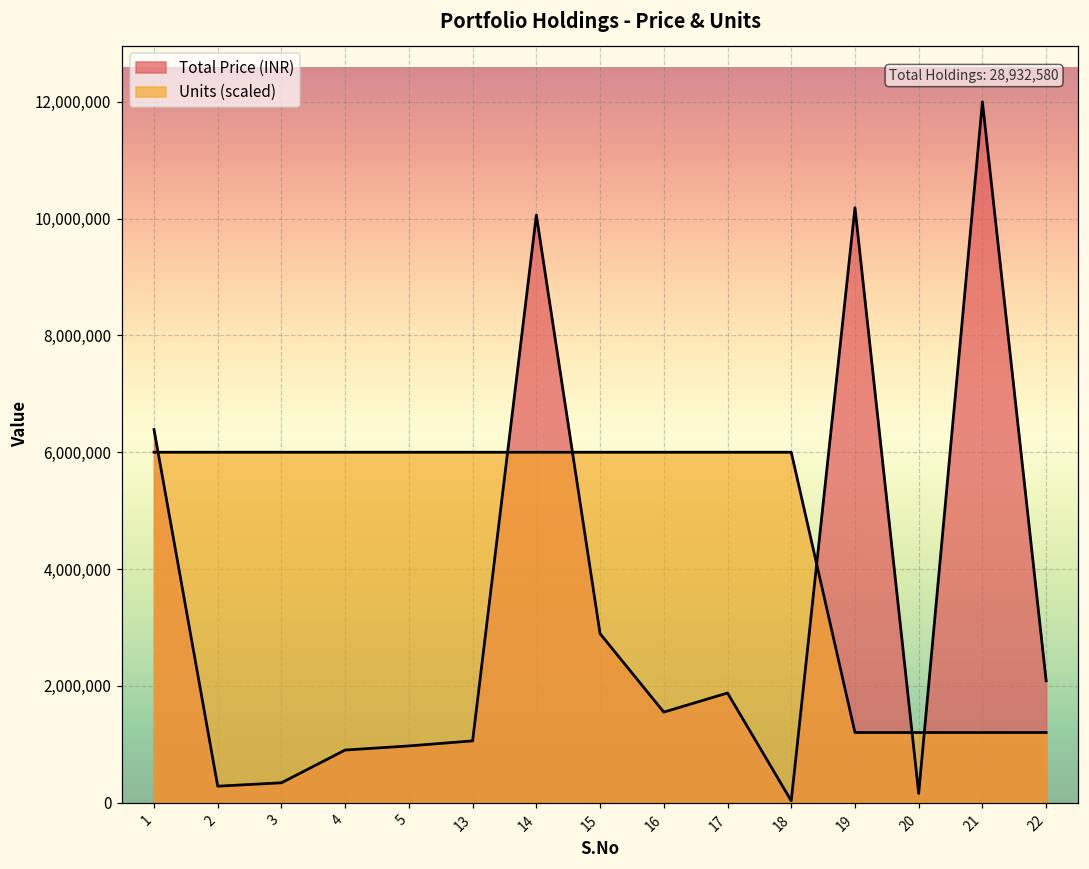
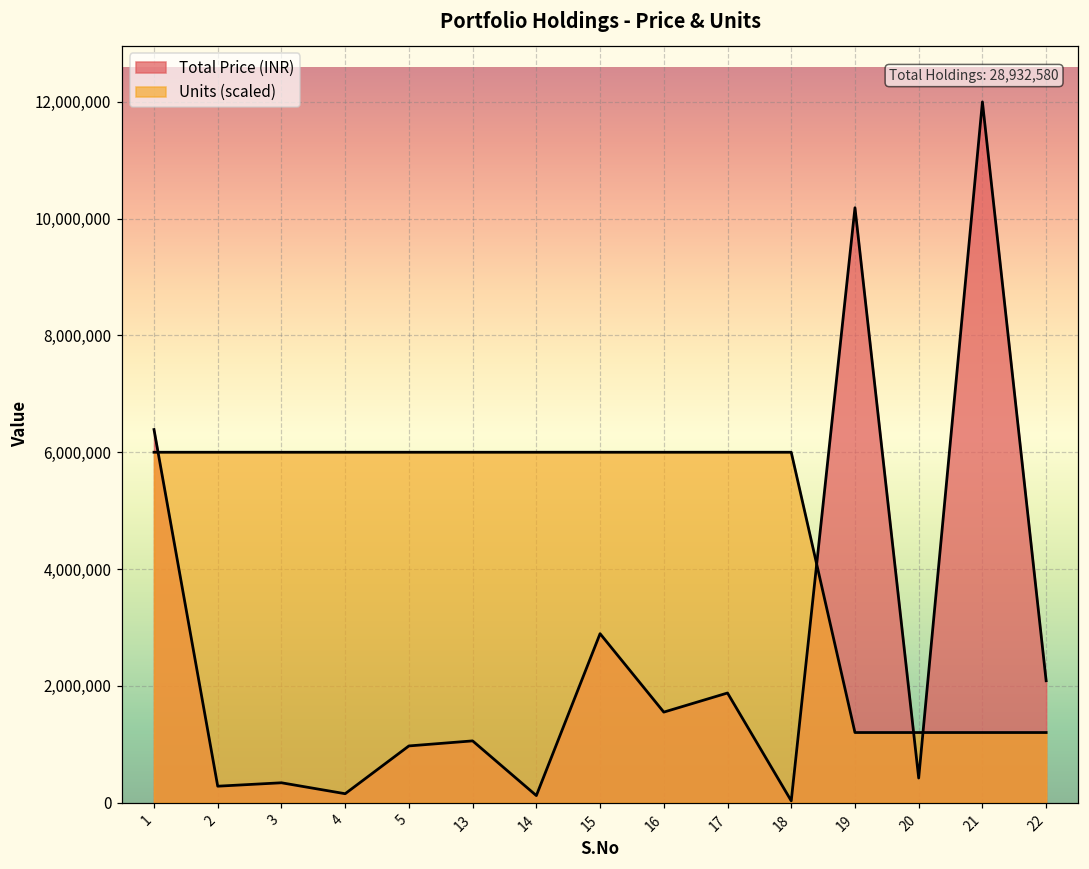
Total Price (INR), 4: 900,000 -> 200,000
Total Price (INR), 14: 10,100,000 -> 100,000
Total Price (INR), 20: 200,000 -> 400,000
